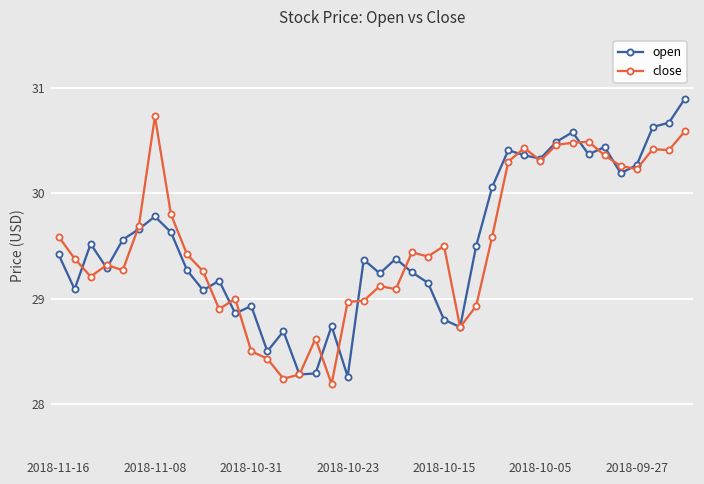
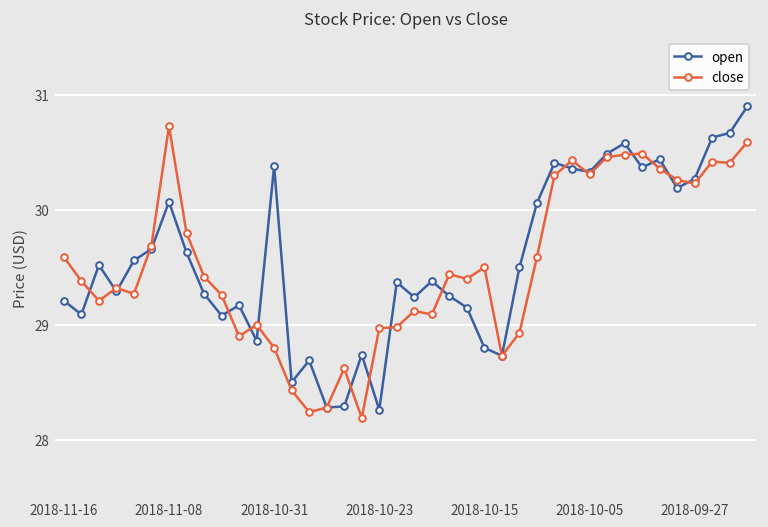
open, 2018-11-16: 29.4 -> 29.2
open, 2018-11-08: 29.8 -> 30.1
open, 2018-10-31: 28.9 -> 30.4
close, 2018-10-31: 28.5 -> 28.8
